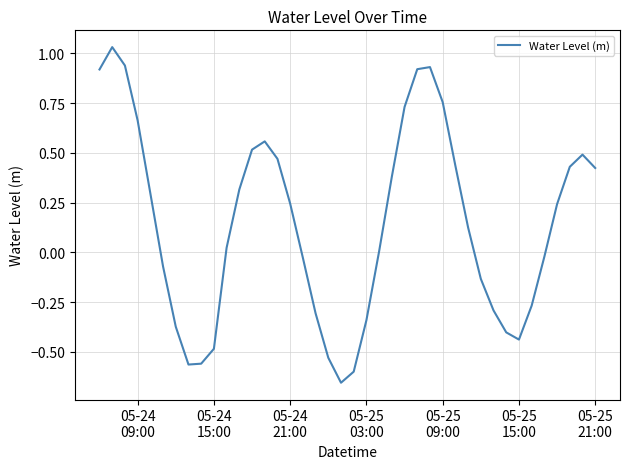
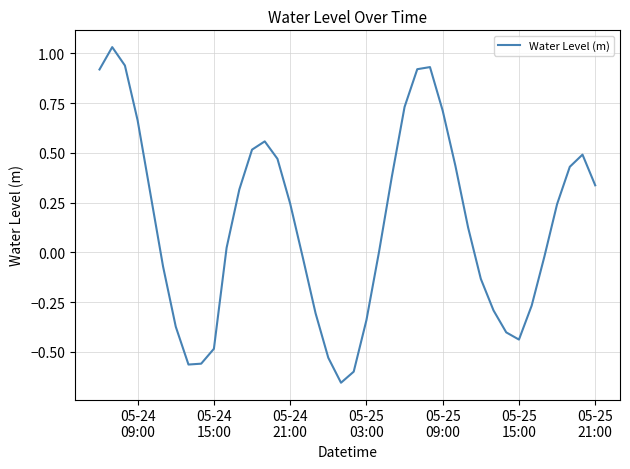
05-25 09:00: 0.75 -> 0.71
05-25 21:00: 0.42 -> 0.34
